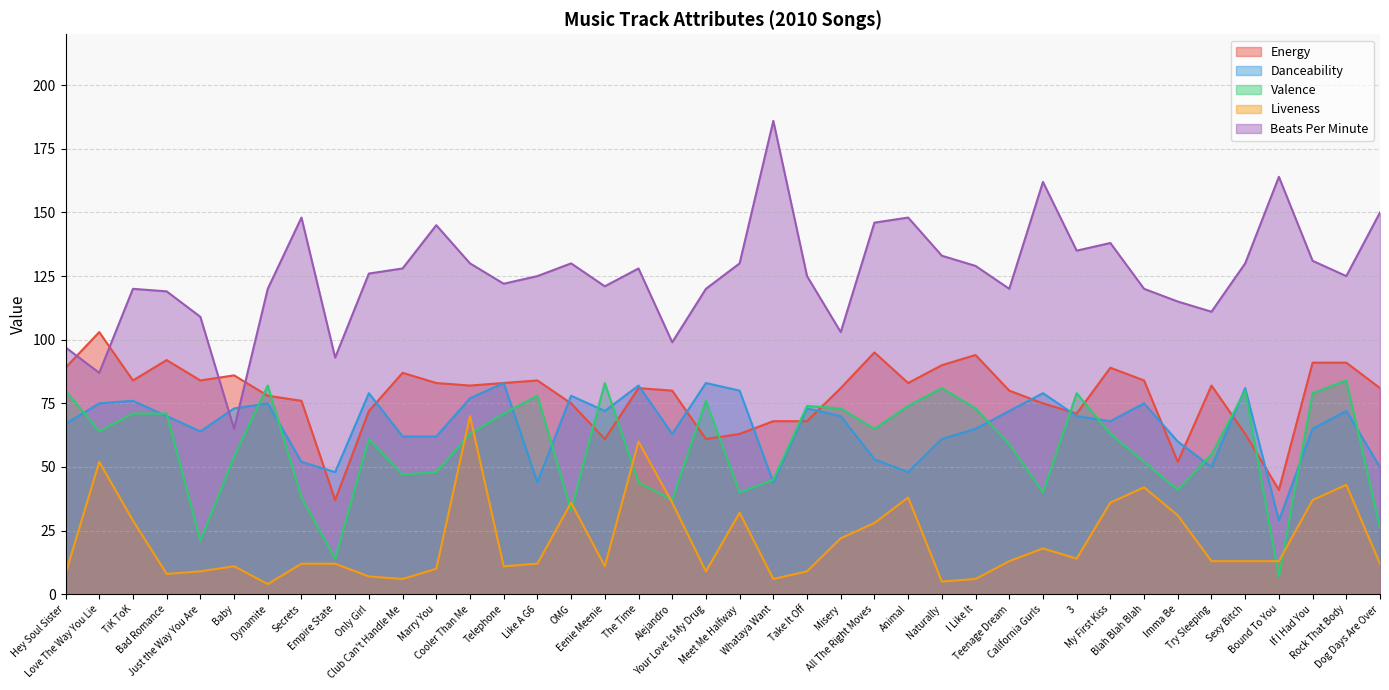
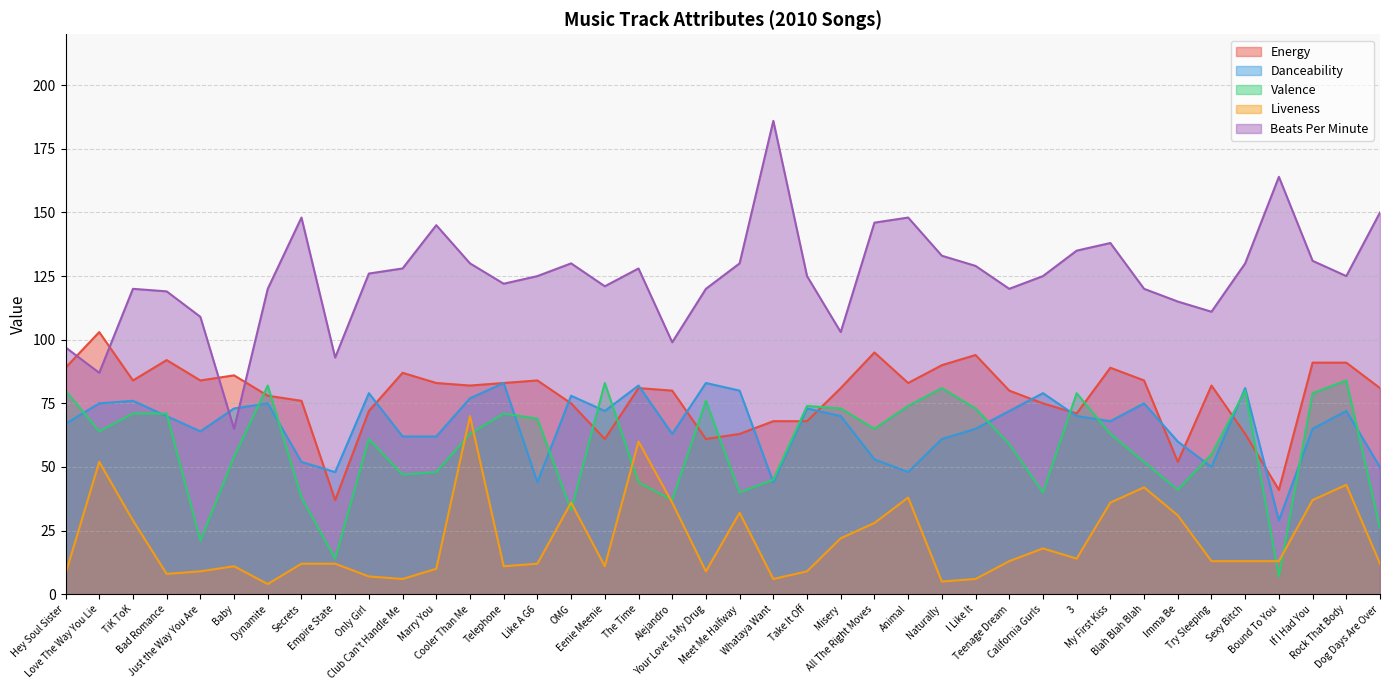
Valence, Like A G6: 78 -> 69
Beats Per Minute, California Gurls: 162 -> 125
